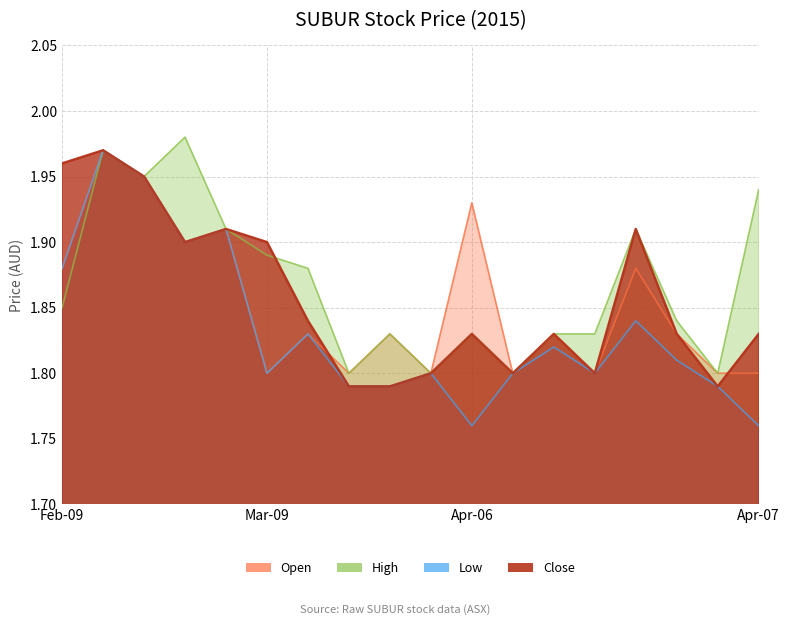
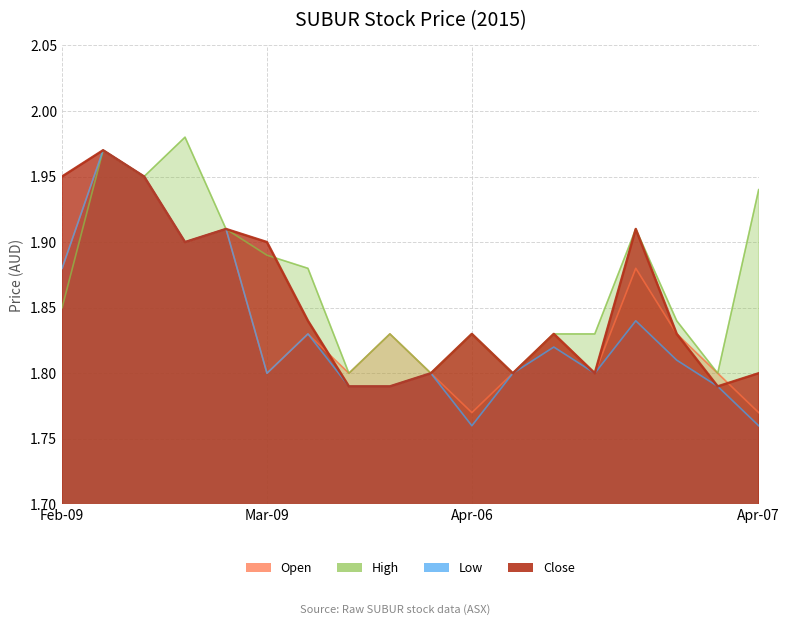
Close, Feb-09: 1.96 -> 1.95
Open, Apr-06: 1.93 -> 1.77
Open, Apr-07: 1.80 -> 1.77
Close, Apr-07: 1.83 -> 1.80
